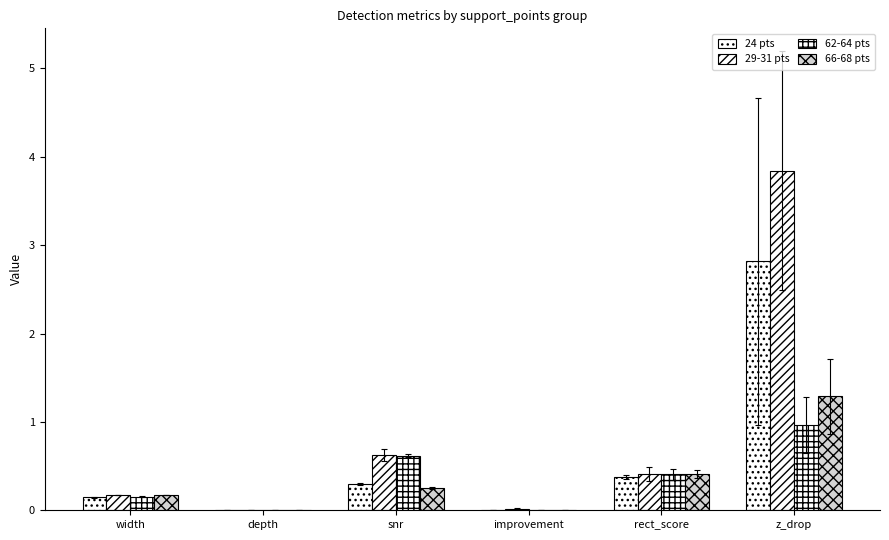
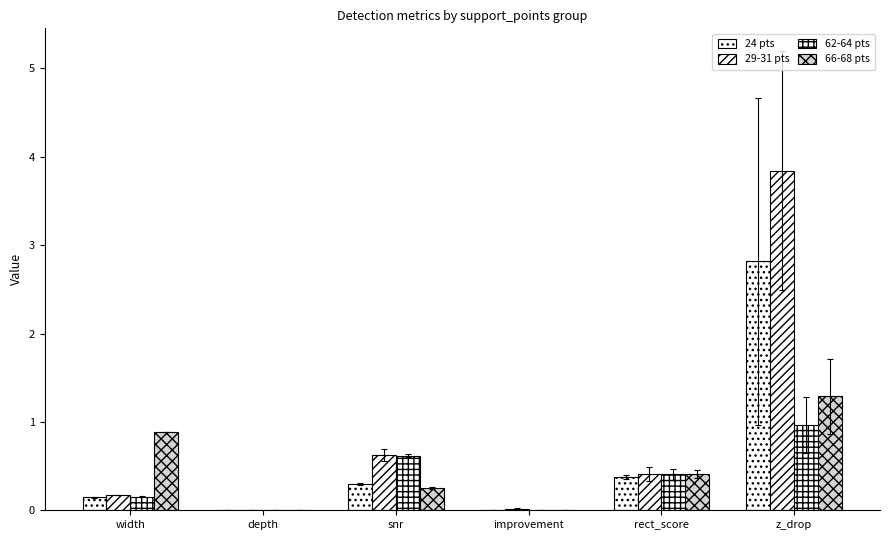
66-68 pts, width: 0.2 -> 0.9
